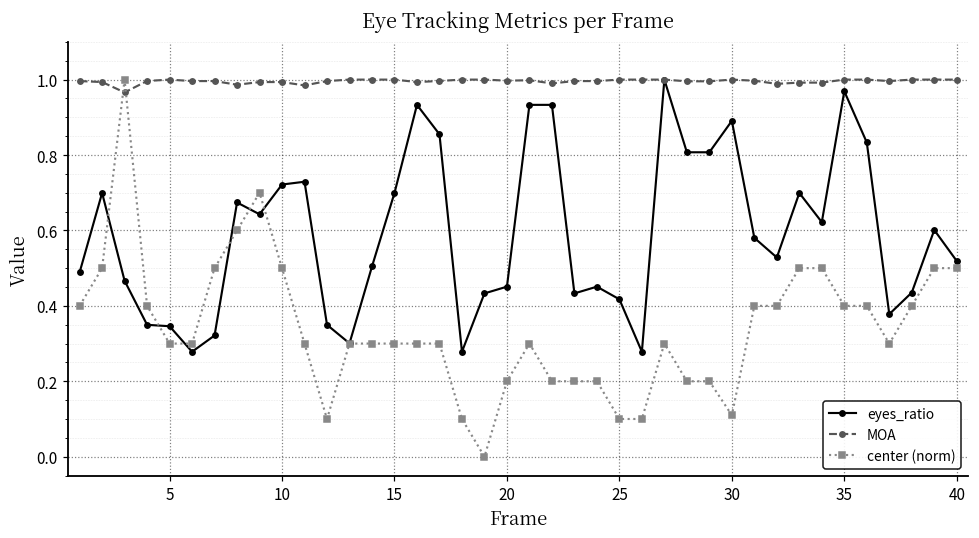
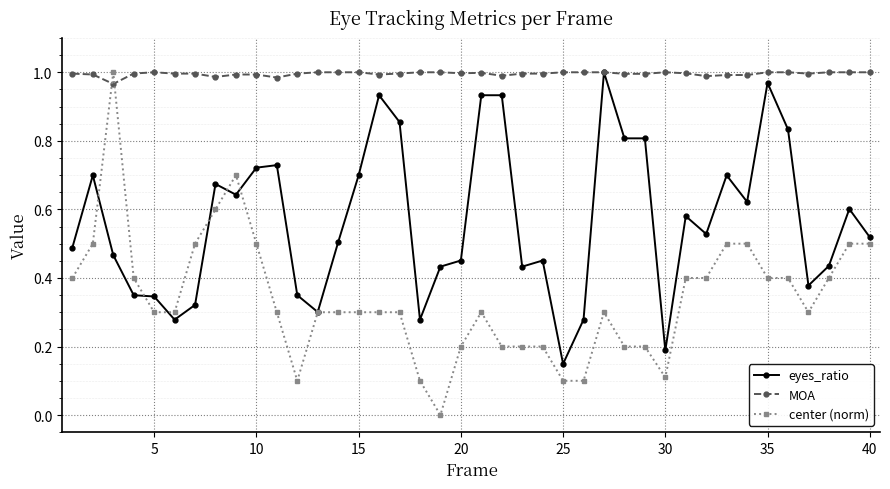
eyes_ratio, 25: 0.42 -> 0.15
eyes_ratio, 30: 0.89 -> 0.19
